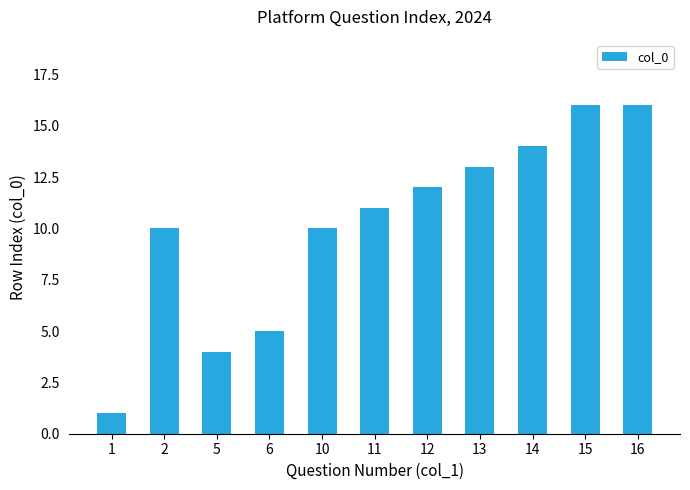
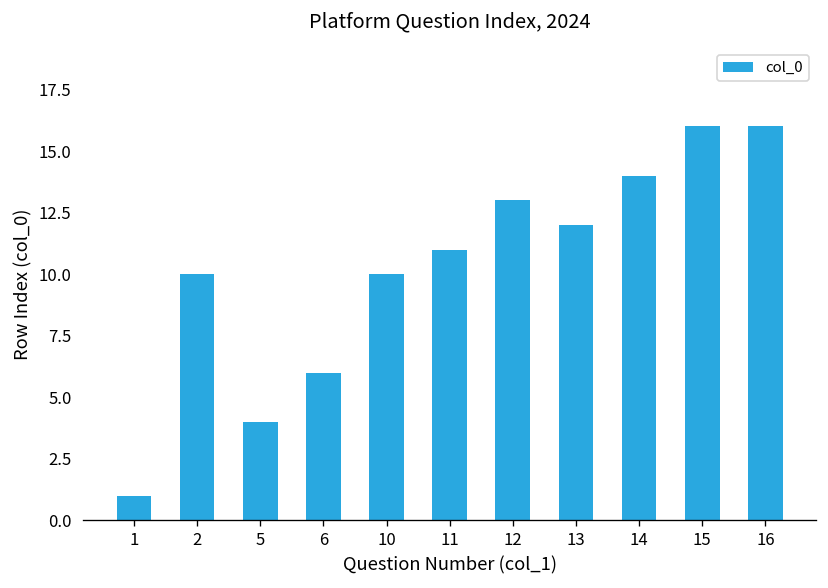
6: 5 -> 6
12: 12 -> 13
13: 13 -> 12
